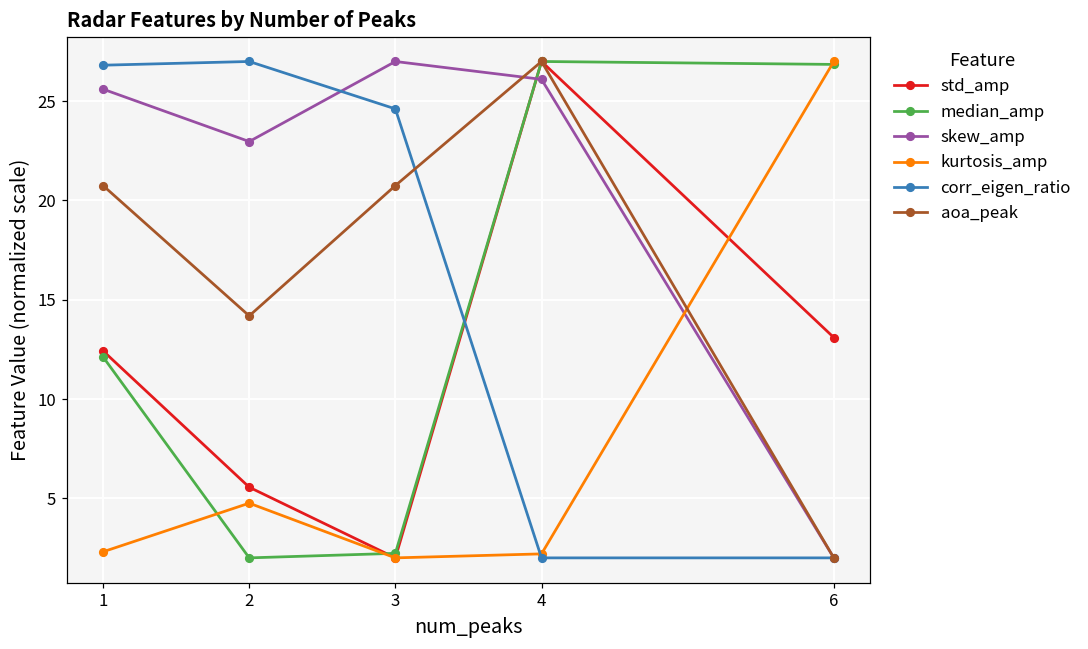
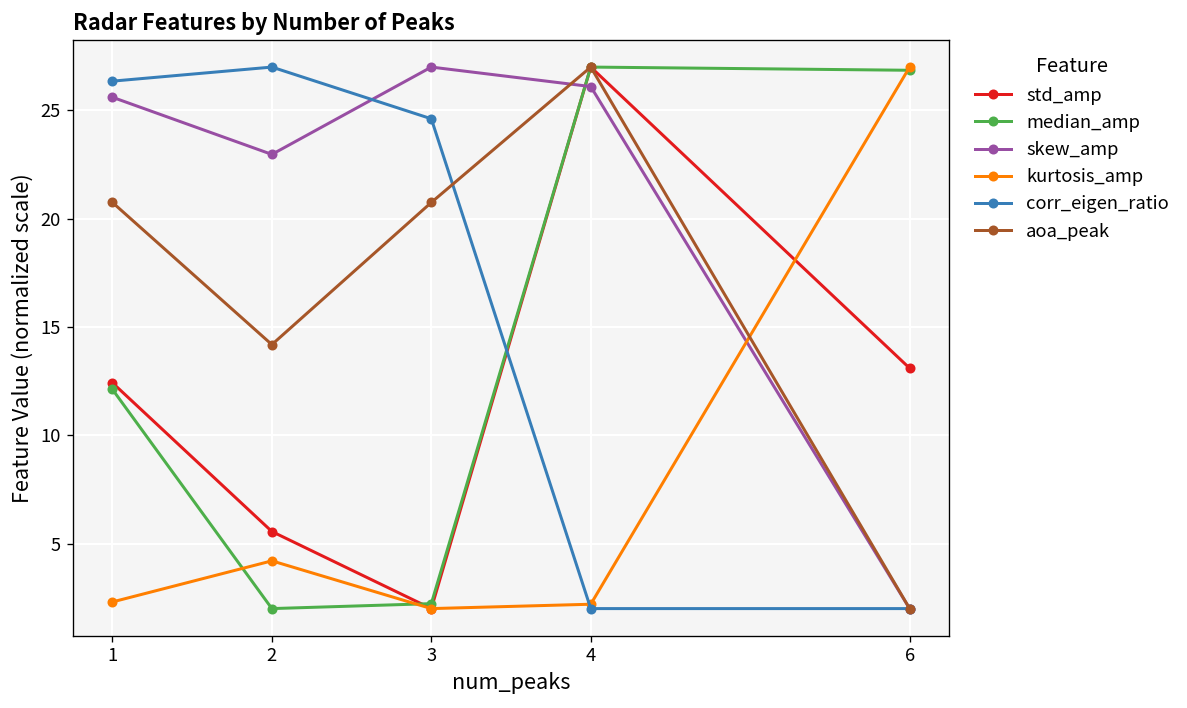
corr_eigen_ratio, 1: 26.8 -> 26.4
kurtosis_amp, 2: 4.8 -> 4.2
